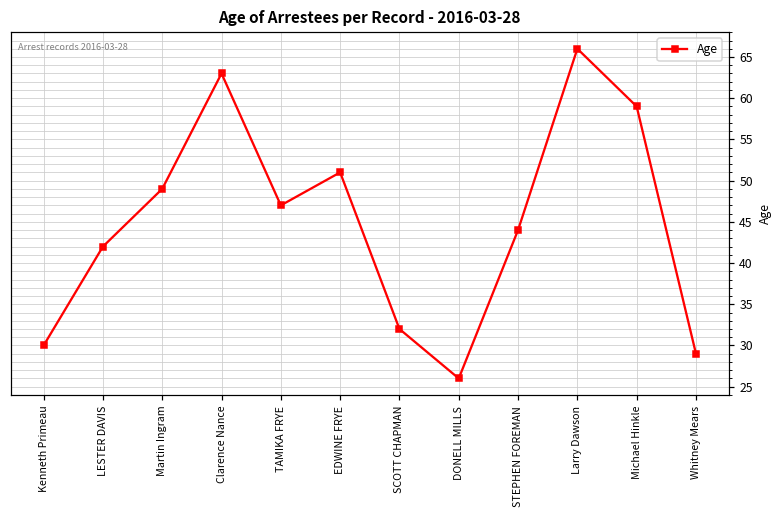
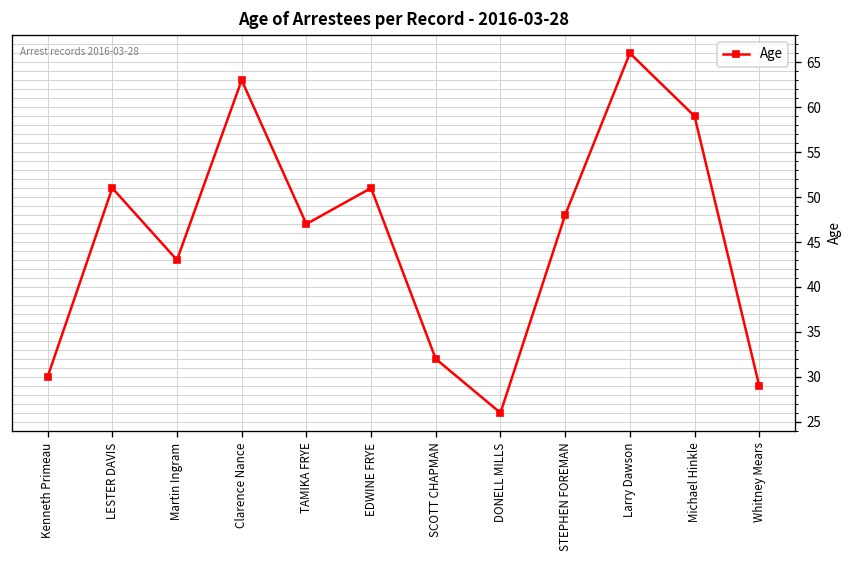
LESTER DAVIS: 42 -> 51
Martin Ingram: 49 -> 43
STEPHEN FOREMAN: 44 -> 48
